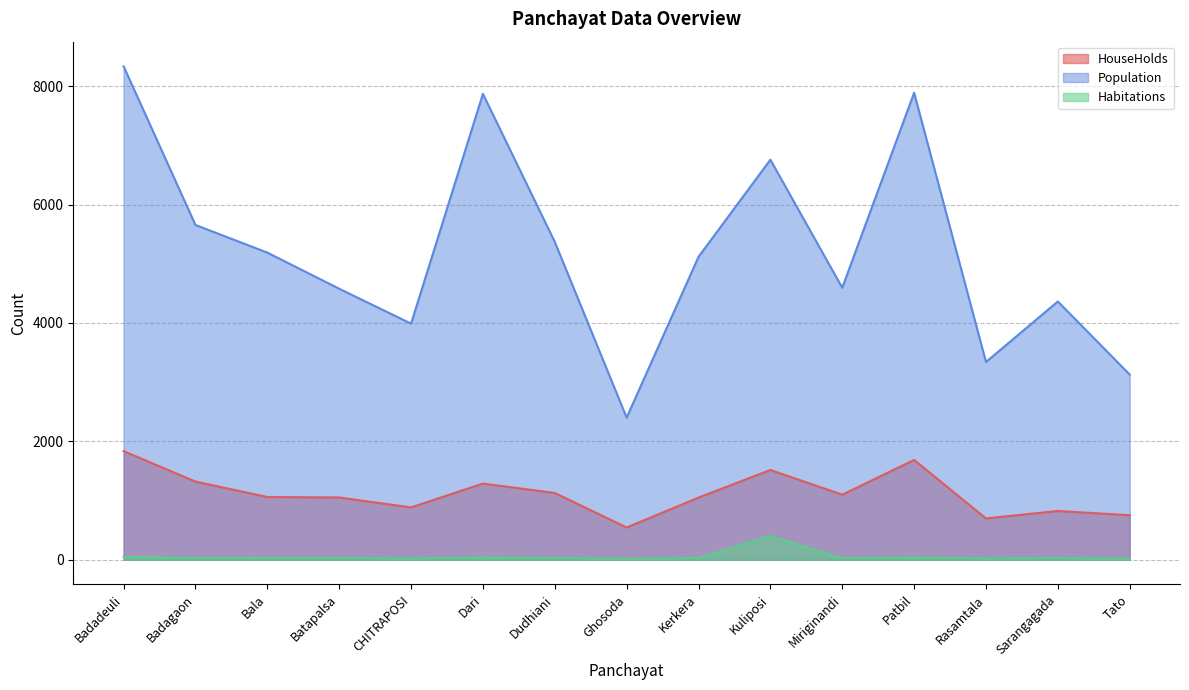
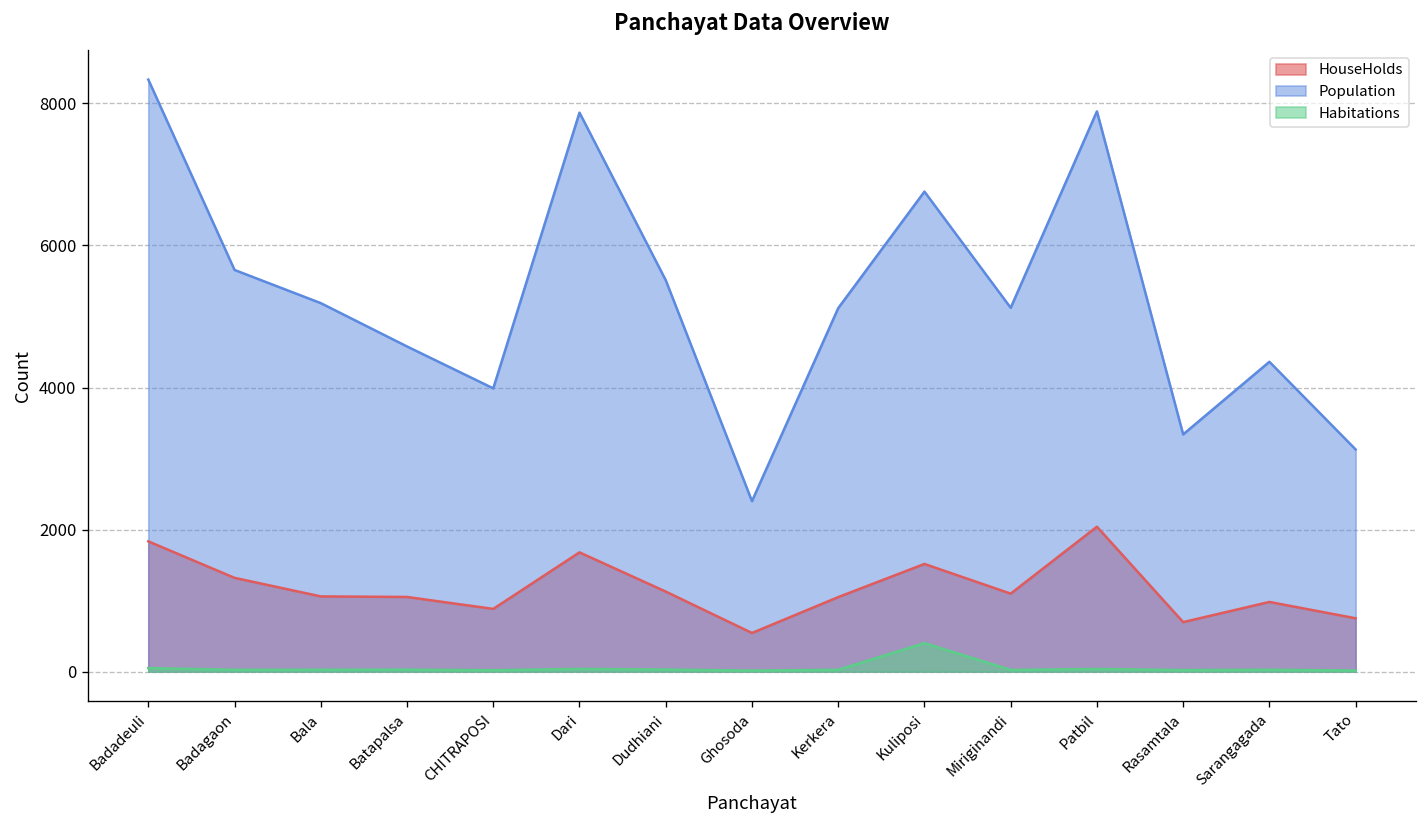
HouseHolds, Dari: 1300 -> 1700
Population, Dudhiani: 5400 -> 5500
Population, Miriginandi: 4600 -> 5100
HouseHolds, Patbil: 1700 -> 2000
HouseHolds, Sarangagada: 800 -> 1000
